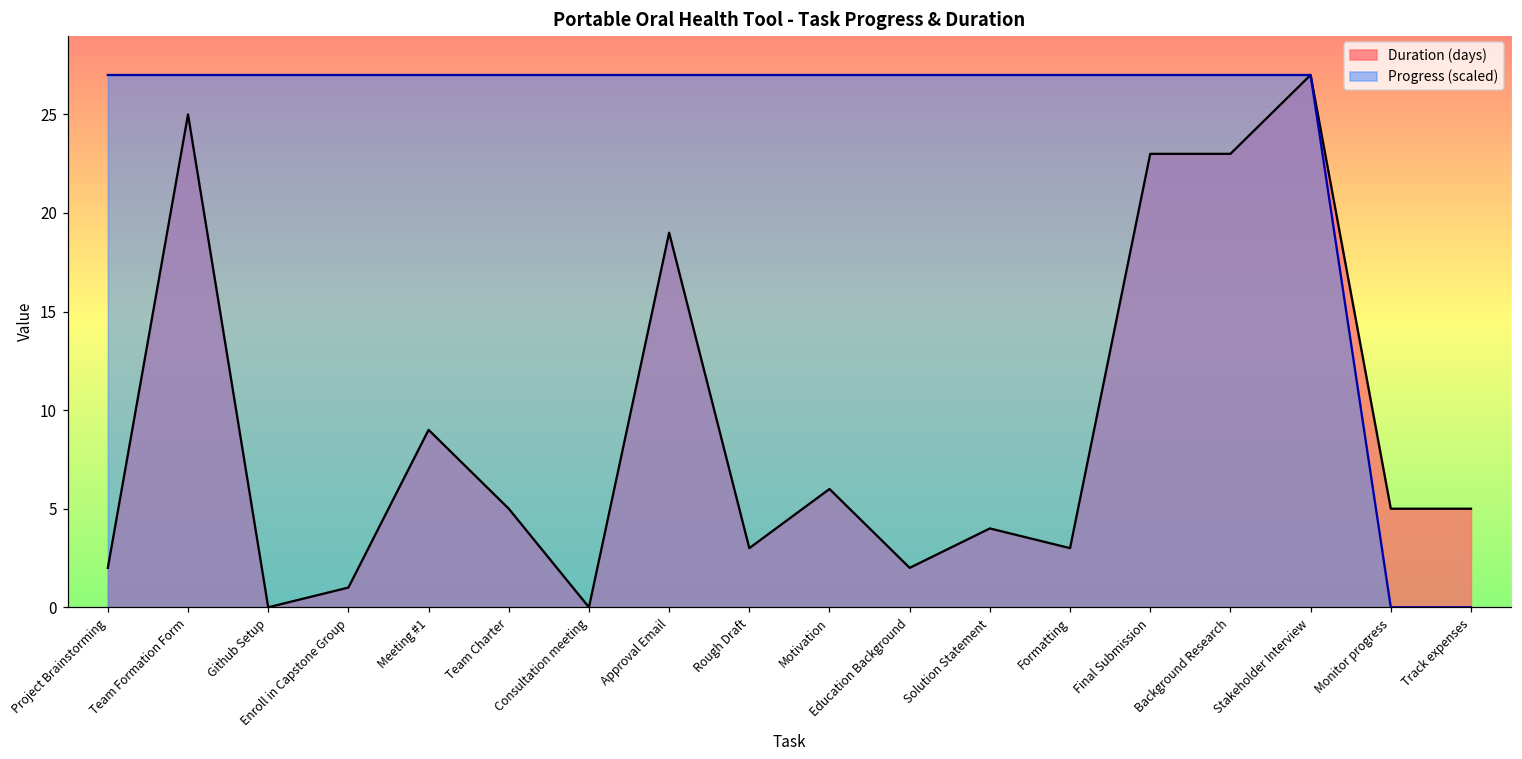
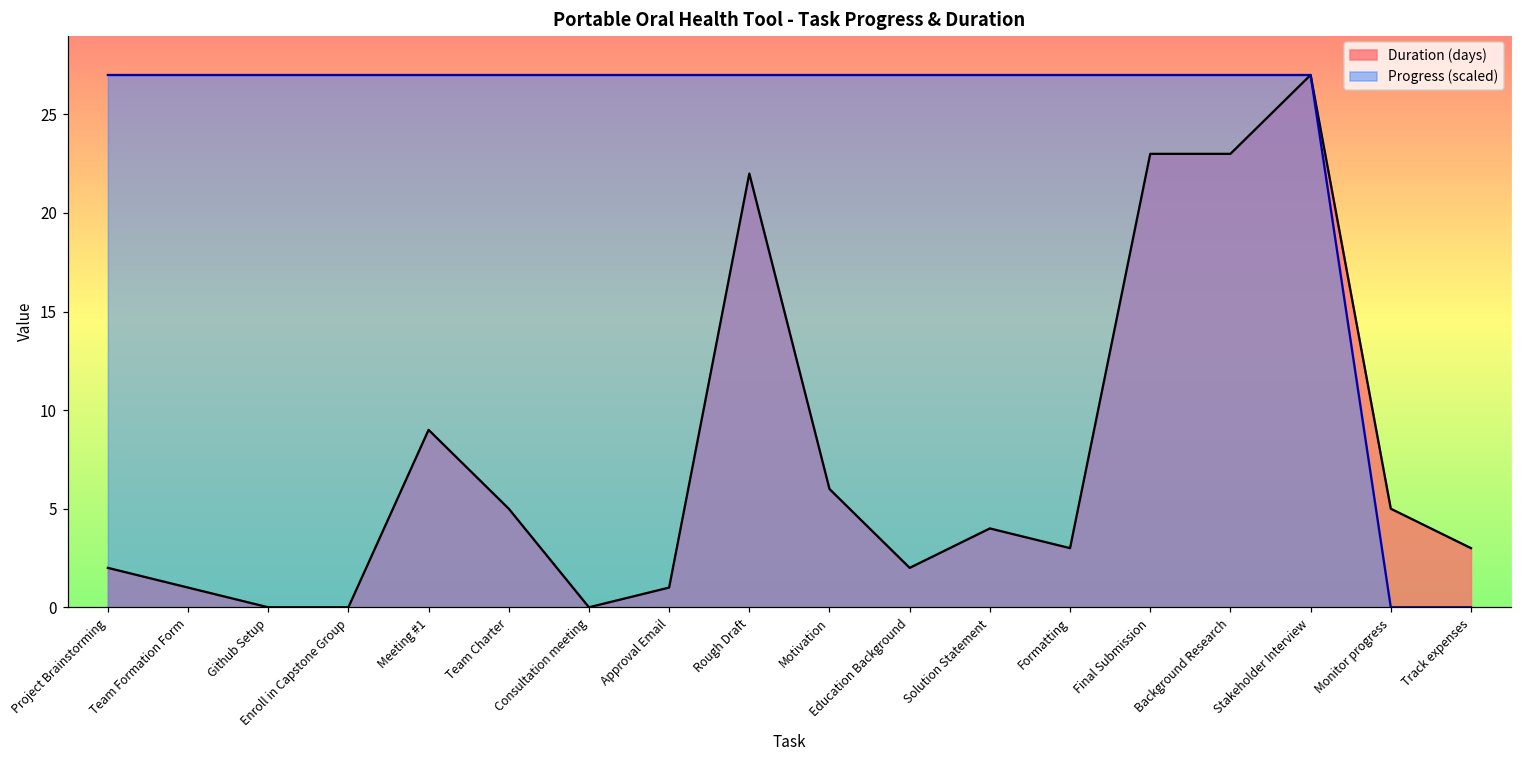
Duration (days), Team Formation Form: 25 -> 1
Duration (days), Enroll in Capstone Group: 1 -> 0
Duration (days), Approval Email: 19 -> 1
Duration (days), Rough Draft: 3 -> 22
Duration (days), Track expenses: 5 -> 3
